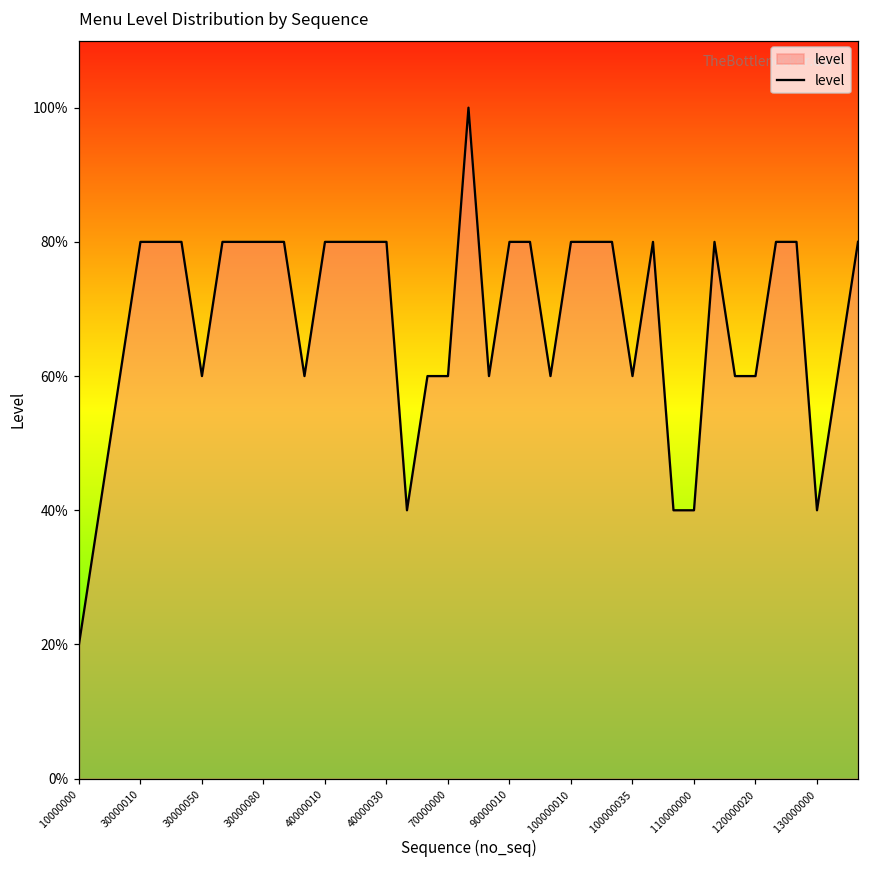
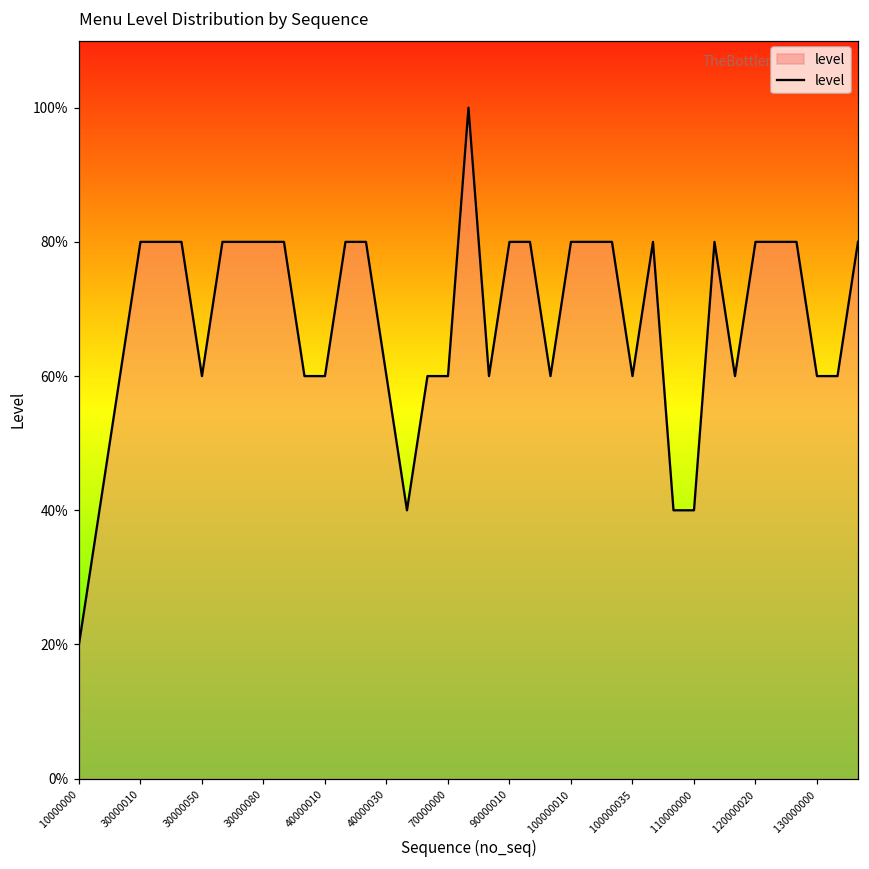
40000010: 80% -> 60%
40000030: 80% -> 60%
120000020: 60% -> 80%
130000000: 40% -> 60%
